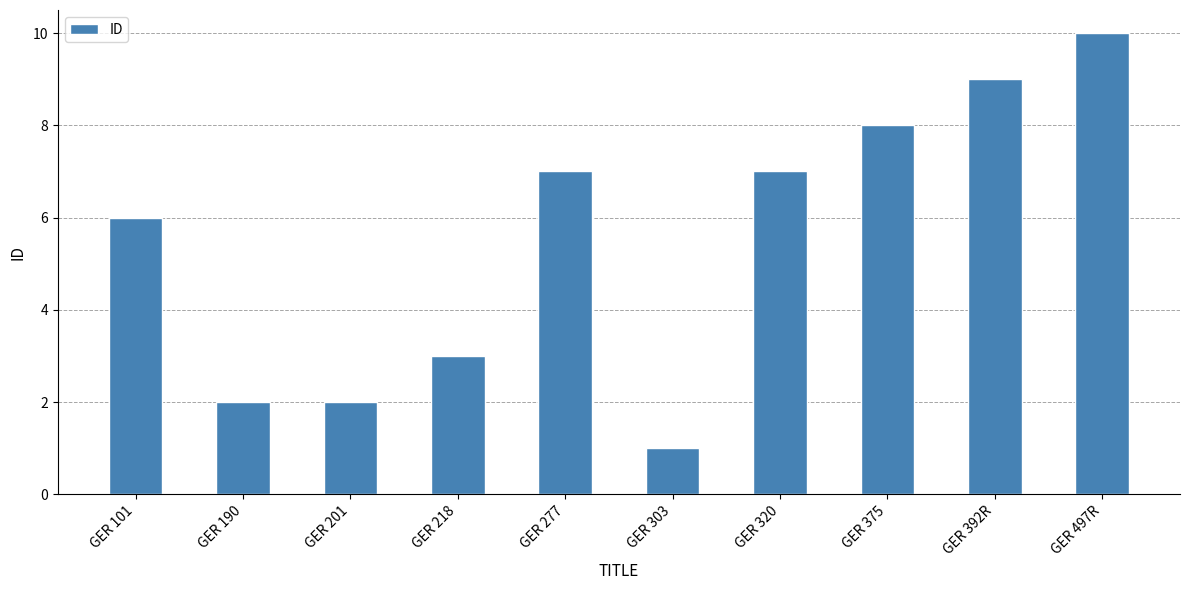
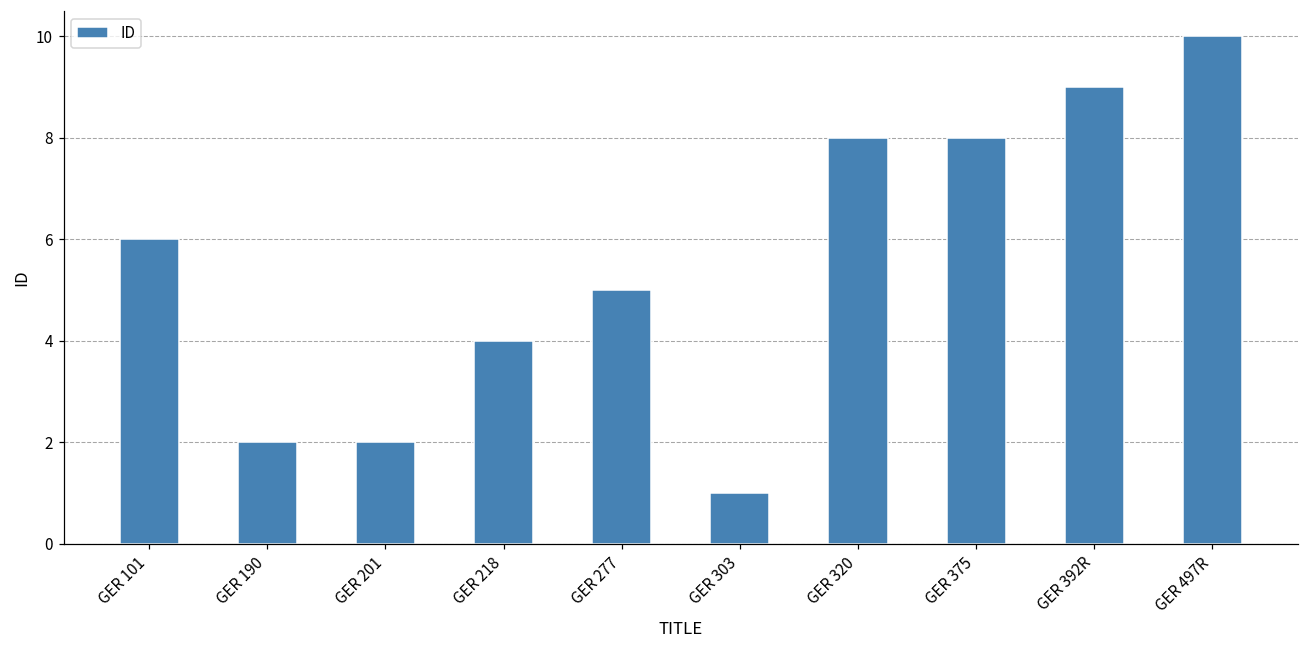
GER 218: 3 -> 4
GER 277: 7 -> 5
GER 320: 7 -> 8
